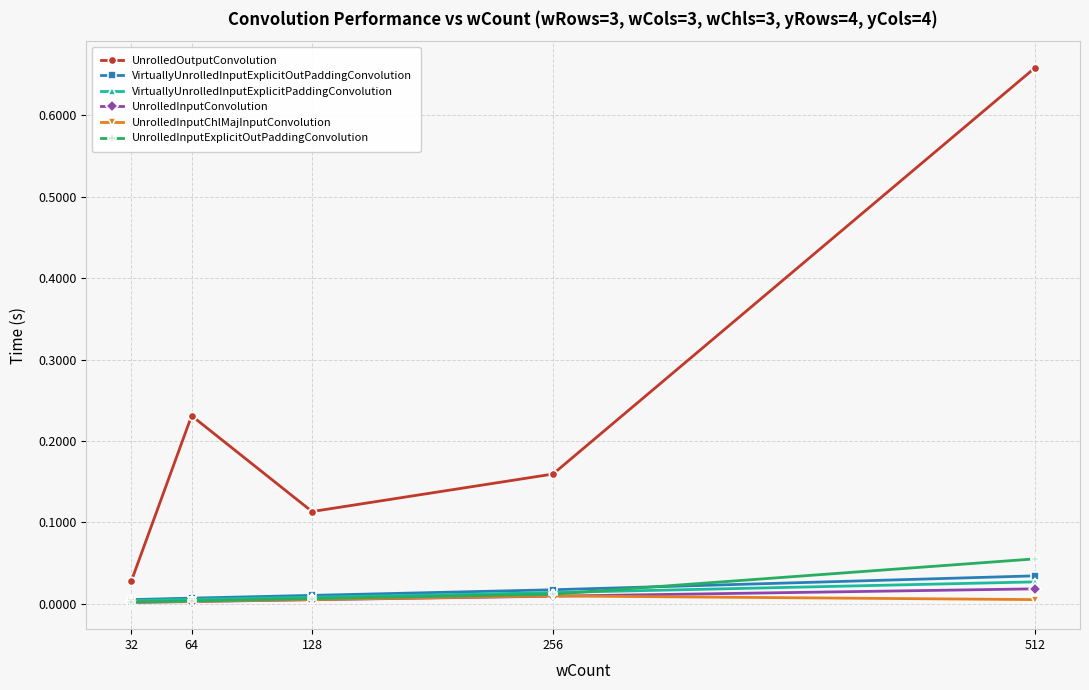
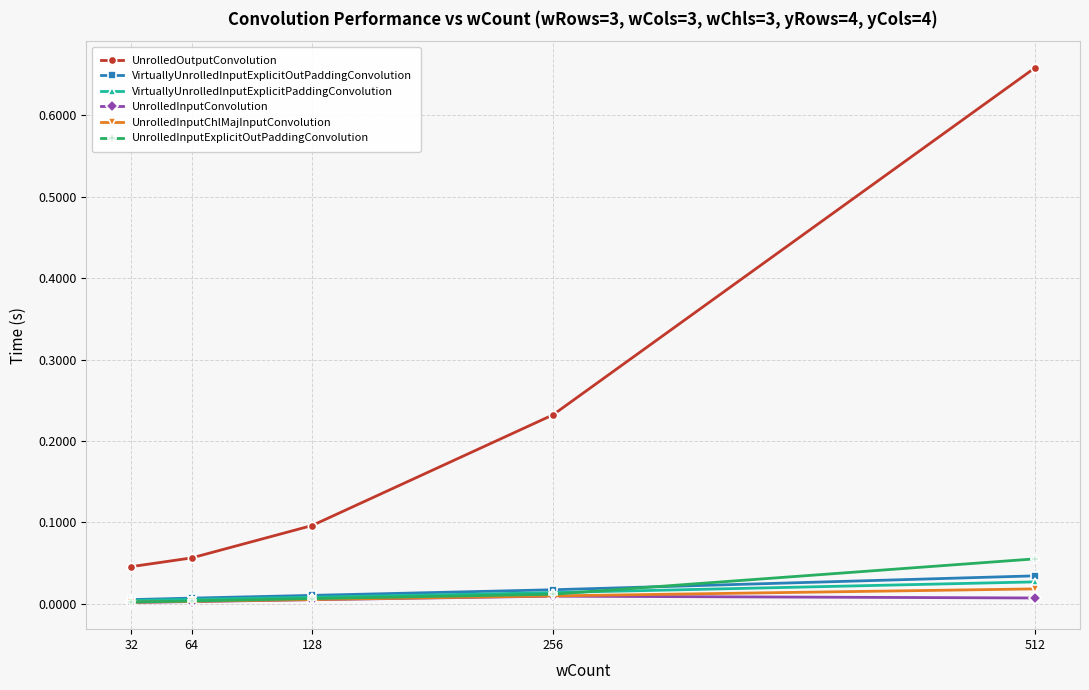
UnrolledOutputConvolution, 32: 0.03 -> 0.05
UnrolledOutputConvolution, 64: 0.23 -> 0.06
UnrolledOutputConvolution, 128: 0.11 -> 0.10
UnrolledOutputConvolution, 256: 0.16 -> 0.23
UnrolledInputConvolution, 512: 0.02 -> 0.01
UnrolledInputChlMajInputConvolution, 512: 0.01 -> 0.02
